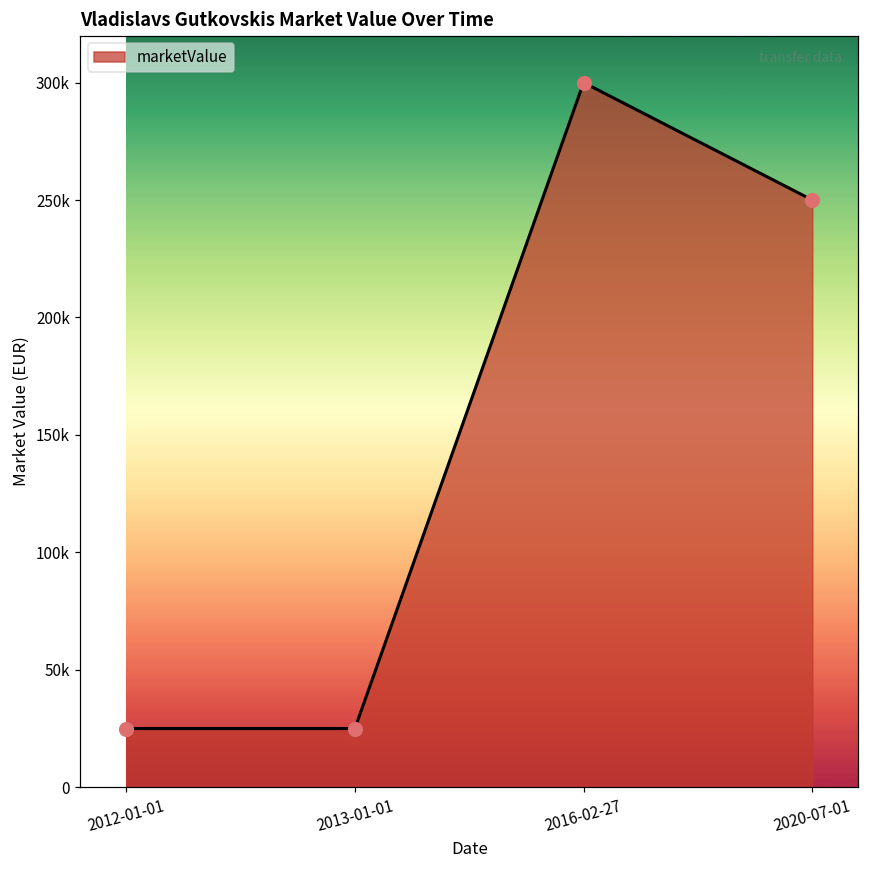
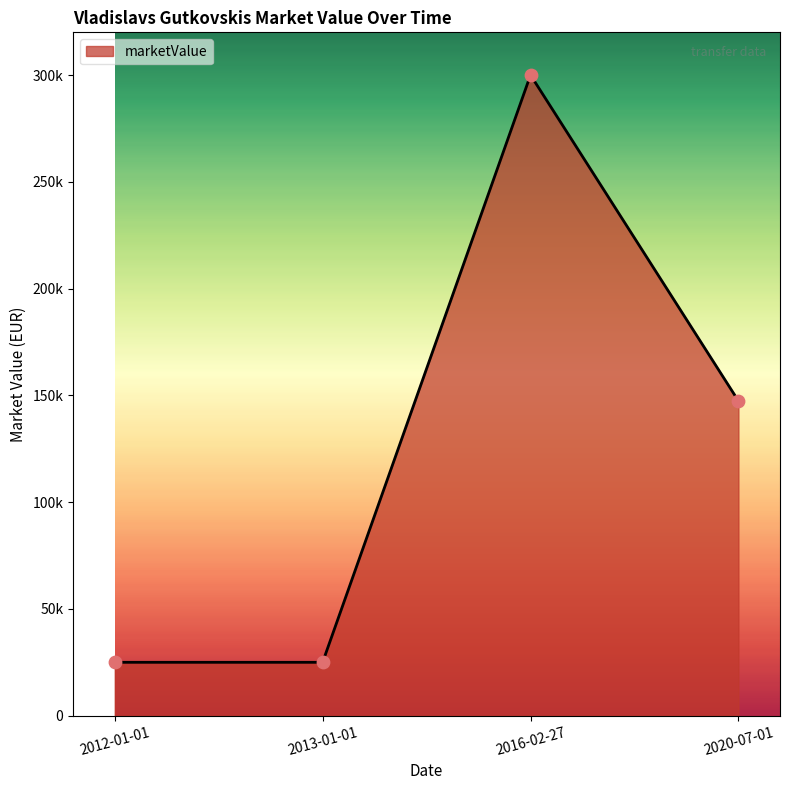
2020-07-01: 250000 -> 147000
